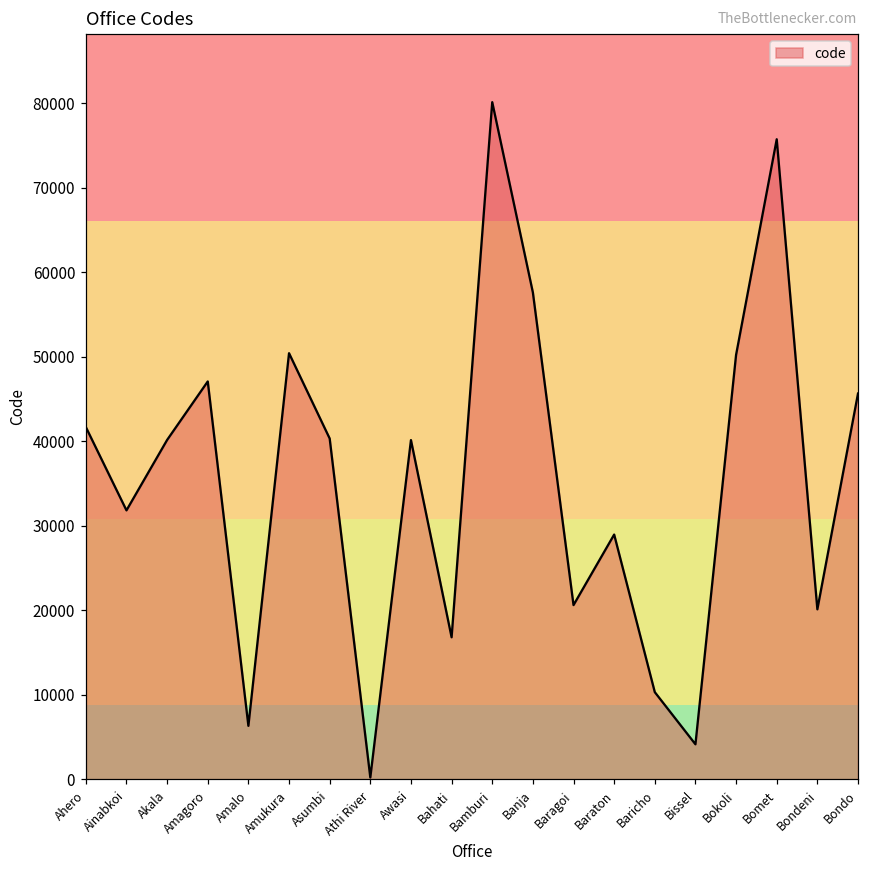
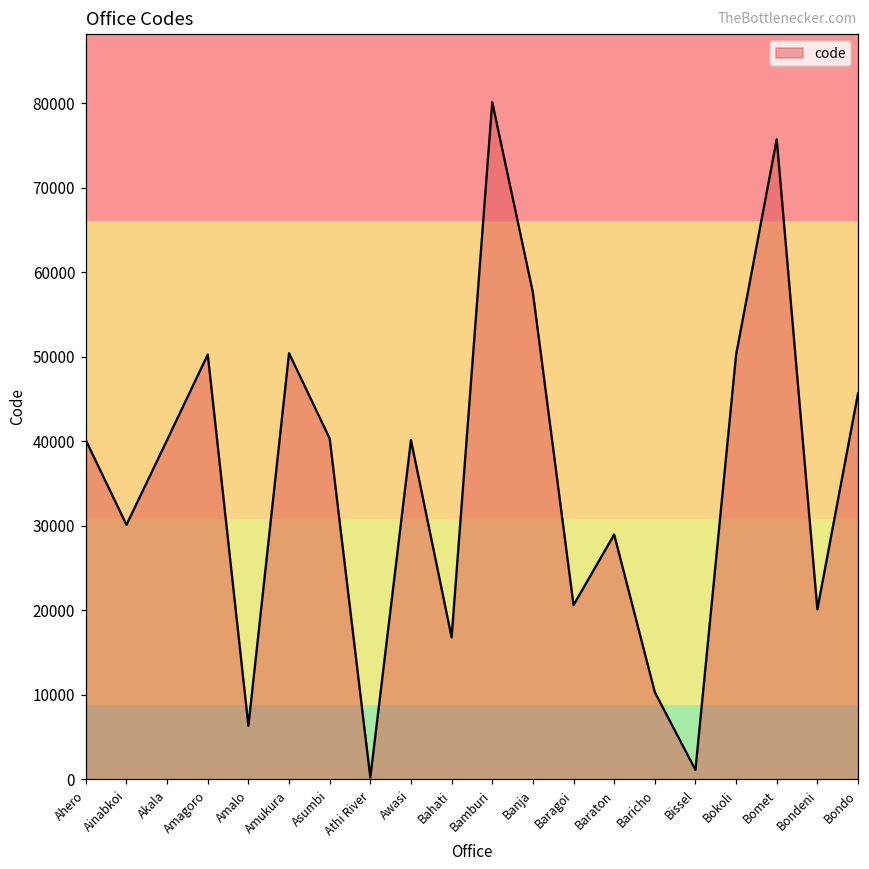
Ahero: 42000 -> 40000
Ainabkoi: 32000 -> 30000
Amagoro: 47000 -> 50000
Bissel: 4000 -> 1000
